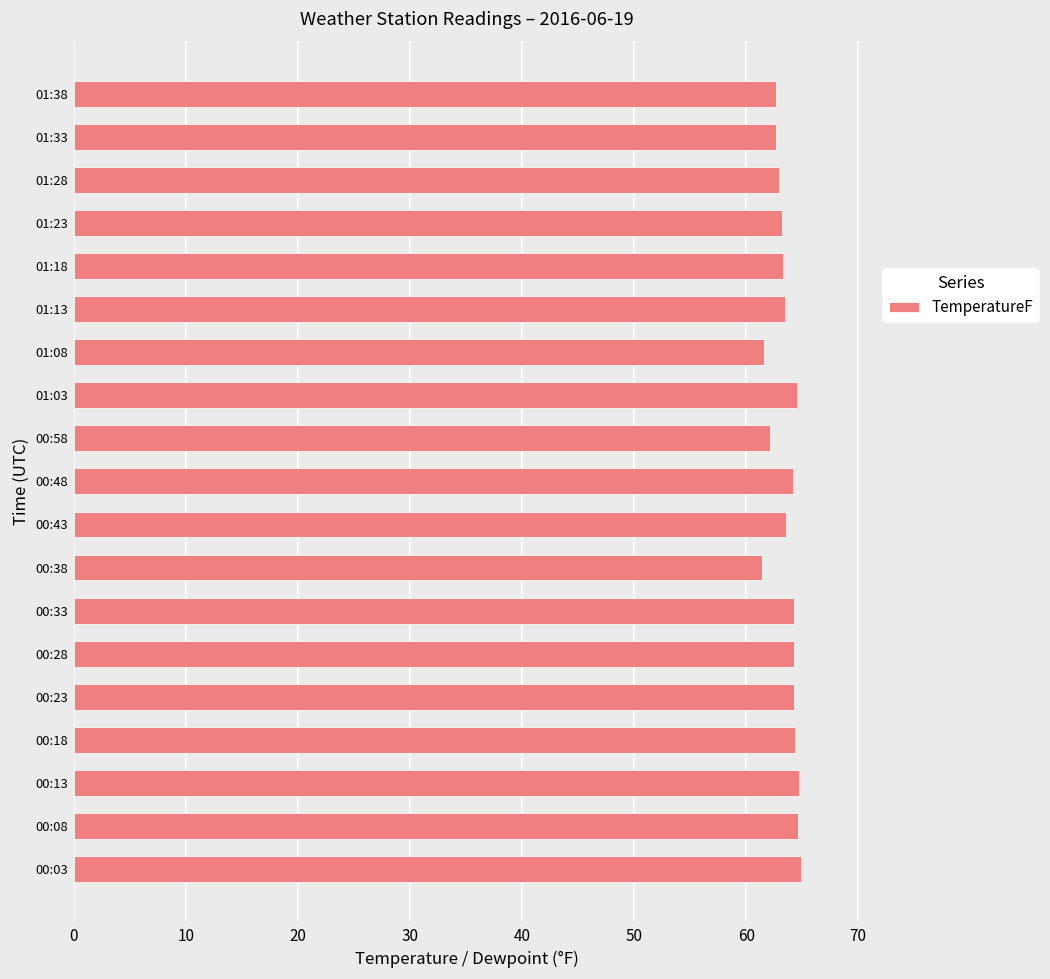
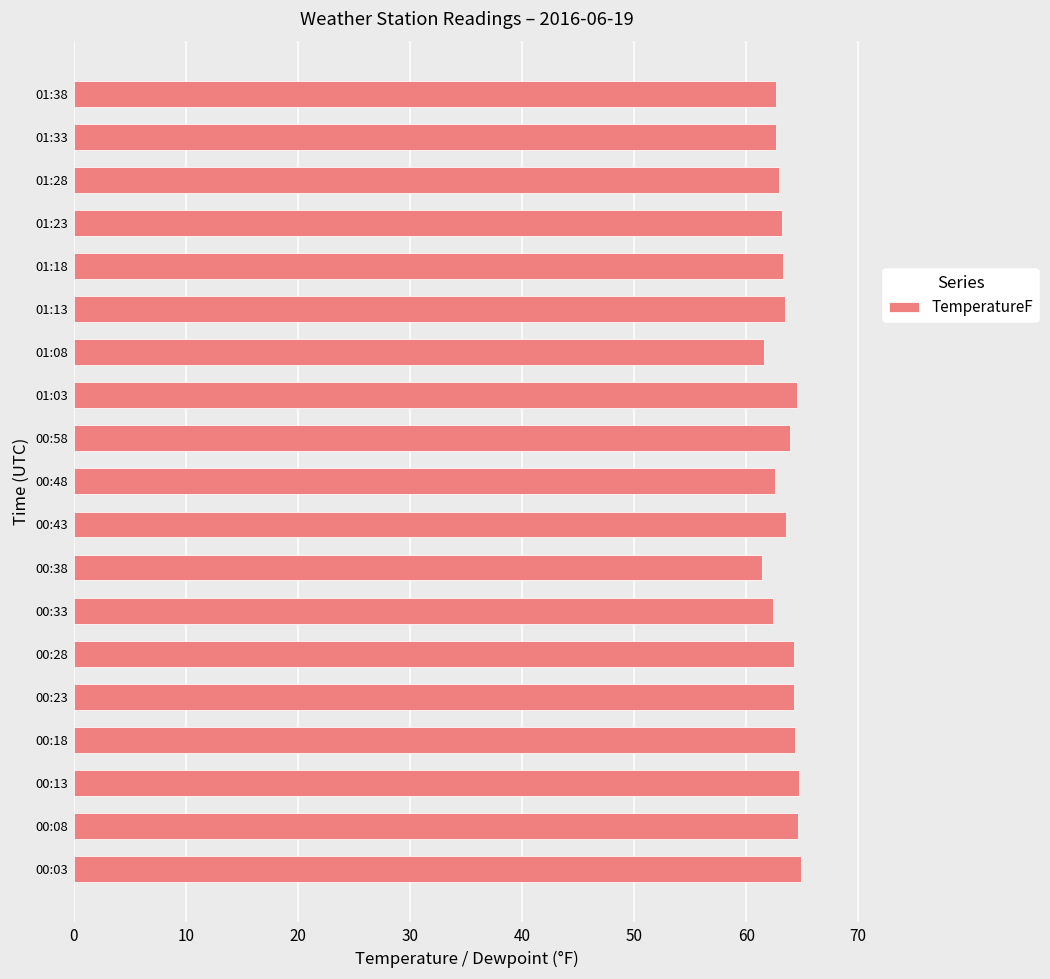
00:58: 62.1 -> 63.9
00:48: 64.2 -> 62.6
00:33: 64.3 -> 62.4
